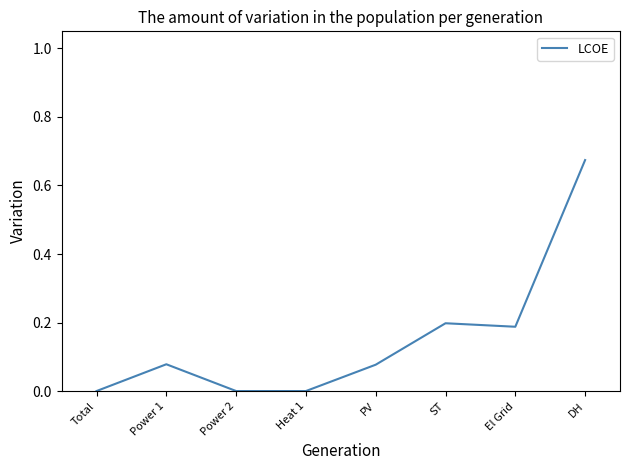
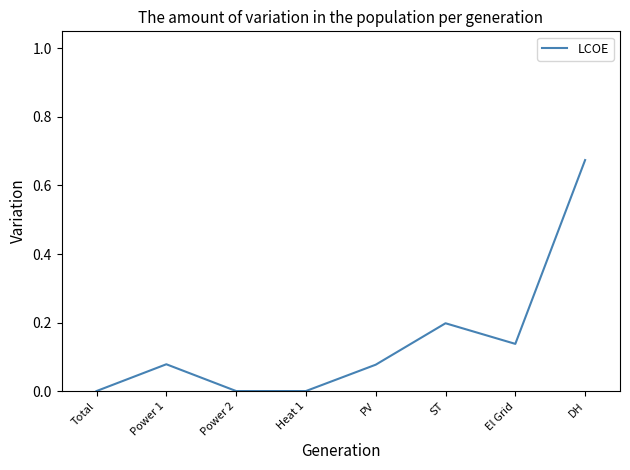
El Grid: 0.19 -> 0.14
